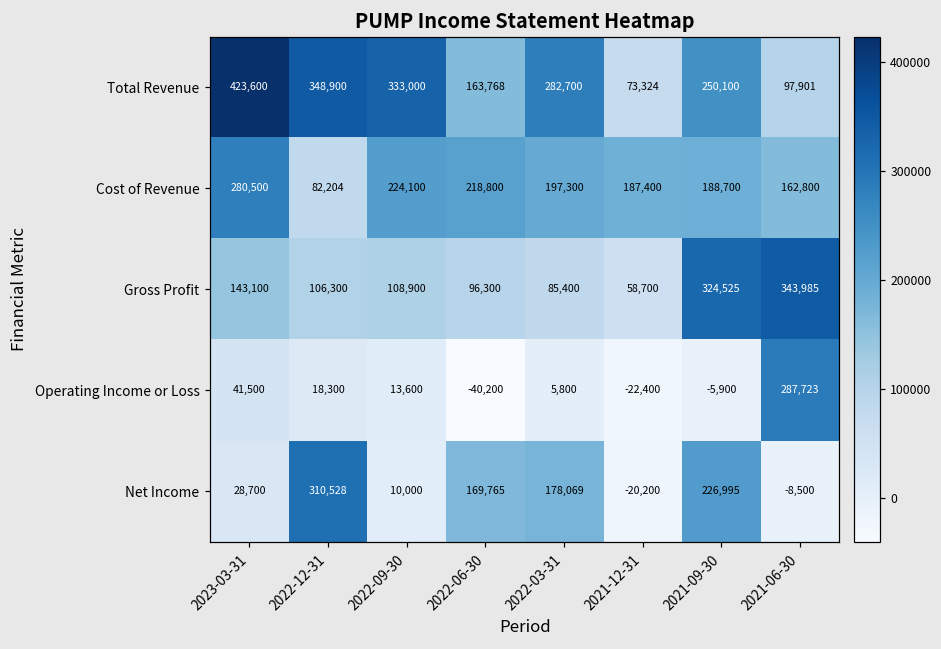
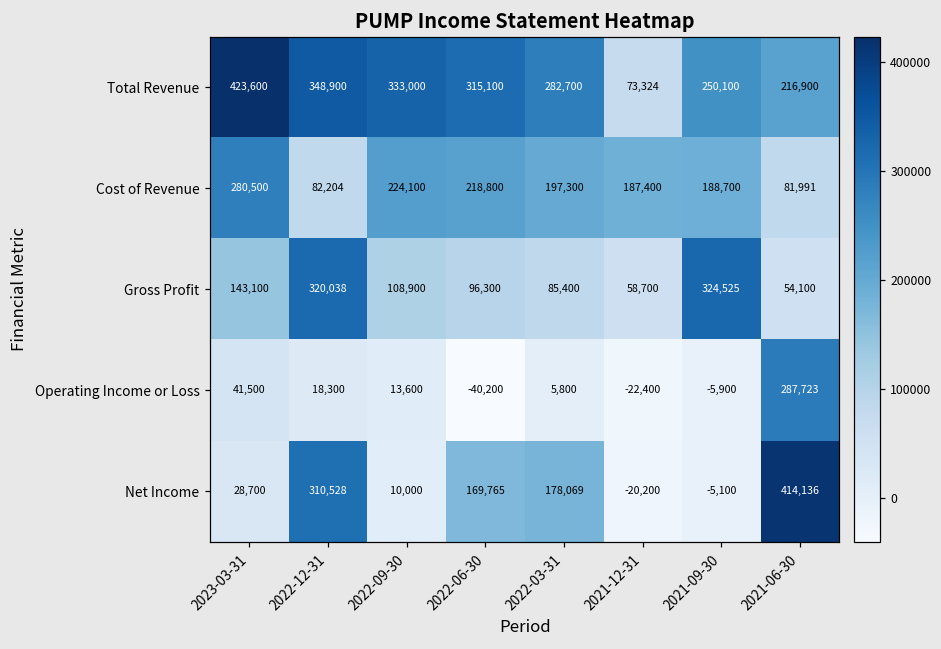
Total Revenue, 2022-06-30: 163,768 -> 315,100
Total Revenue, 2021-06-30: 97,901 -> 216,900
Cost of Revenue, 2021-06-30: 162,800 -> 81,991
Gross Profit, 2022-12-31: 106,300 -> 320,038
Gross Profit, 2021-06-30: 343,985 -> 54,100
Net Income, 2021-09-30: 226,995 -> -5,100
Net Income, 2021-06-30: -8,500 -> 414,136
